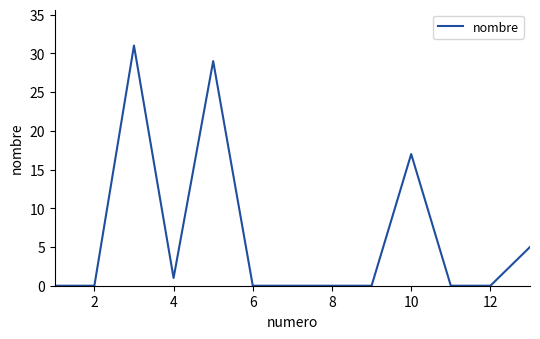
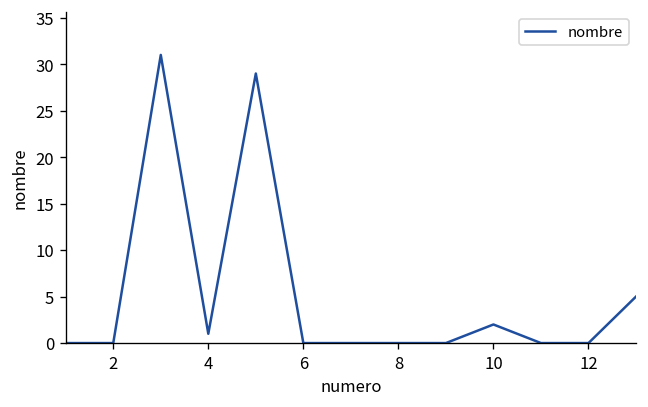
10: 17 -> 2
